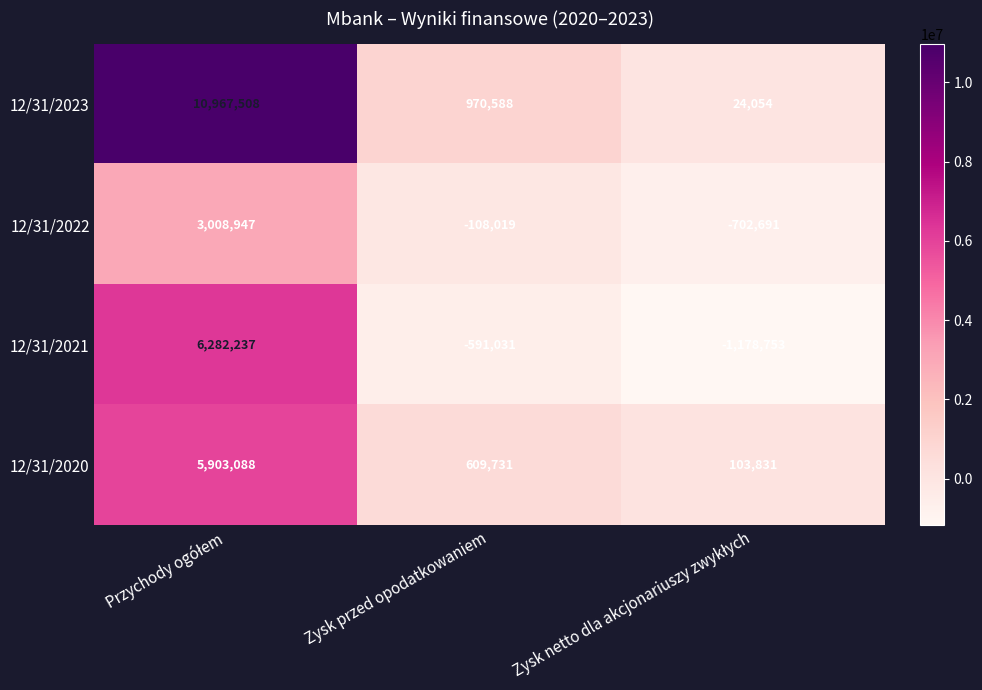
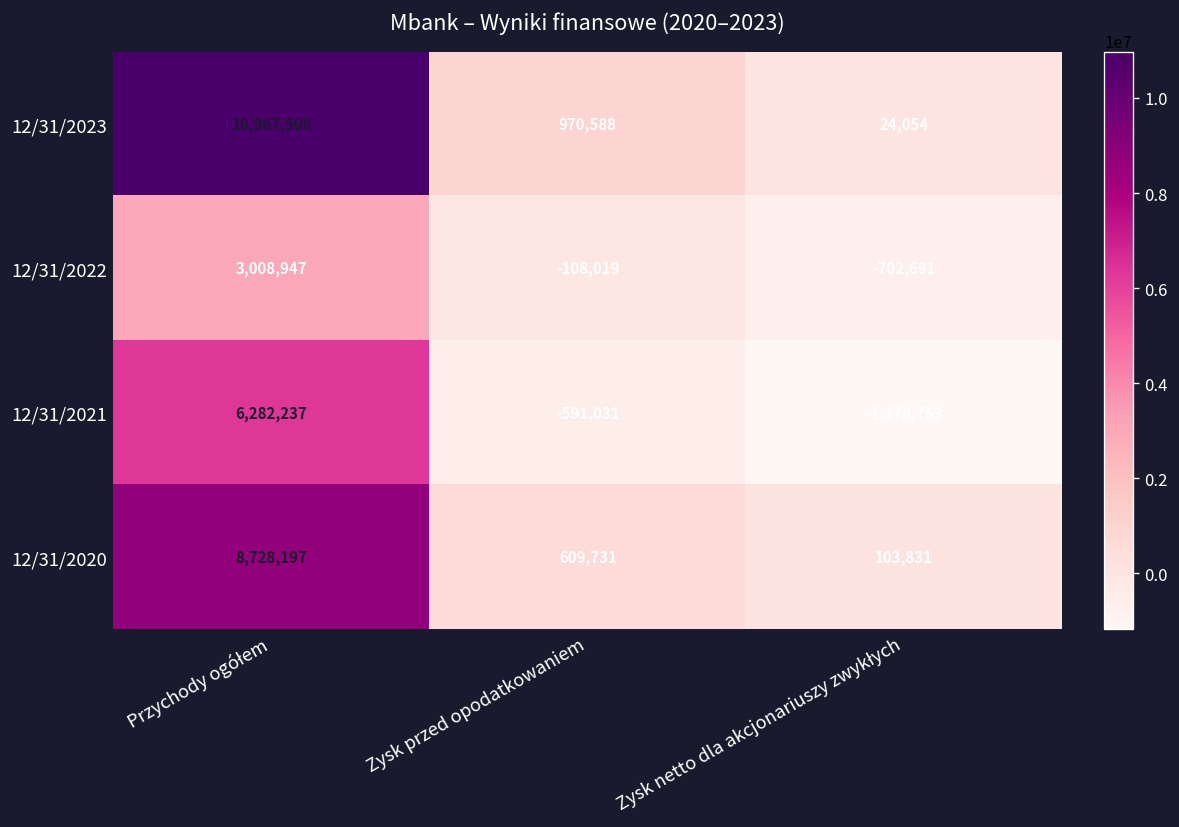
12/31/2020, Przychody ogółem: 5,903,088 -> 8,728,197
